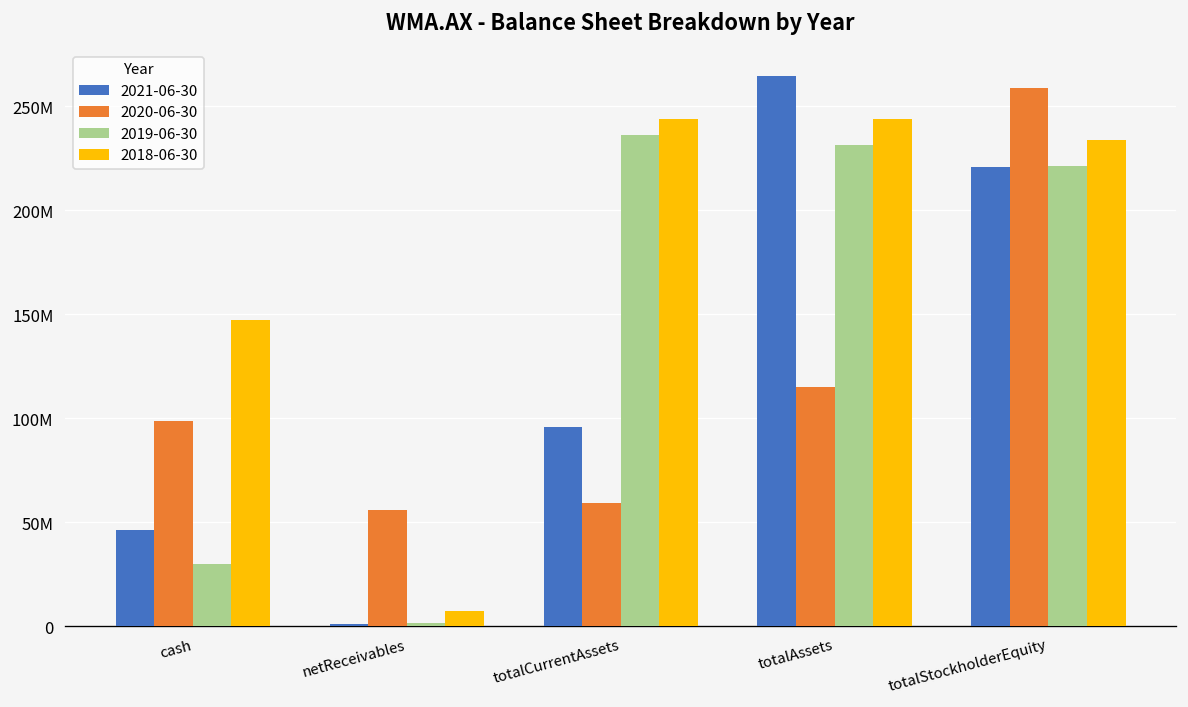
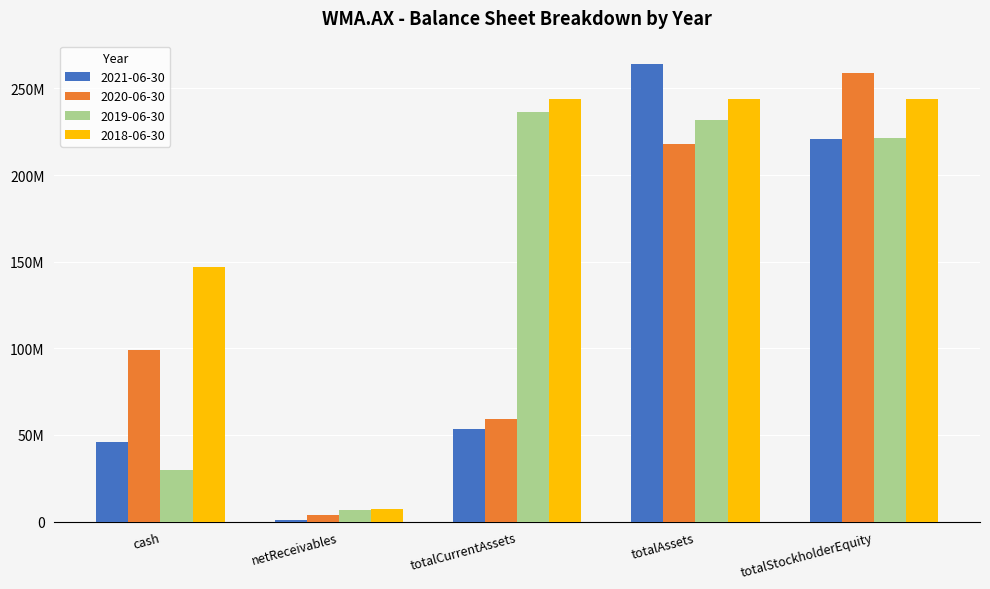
2020-06-30, netReceivables: 56000000 -> 4000000
2019-06-30, netReceivables: 2000000 -> 7000000
2021-06-30, totalCurrentAssets: 96000000 -> 53000000
2020-06-30, totalAssets: 115000000 -> 218000000
2018-06-30, totalStockholderEquity: 234000000 -> 244000000
